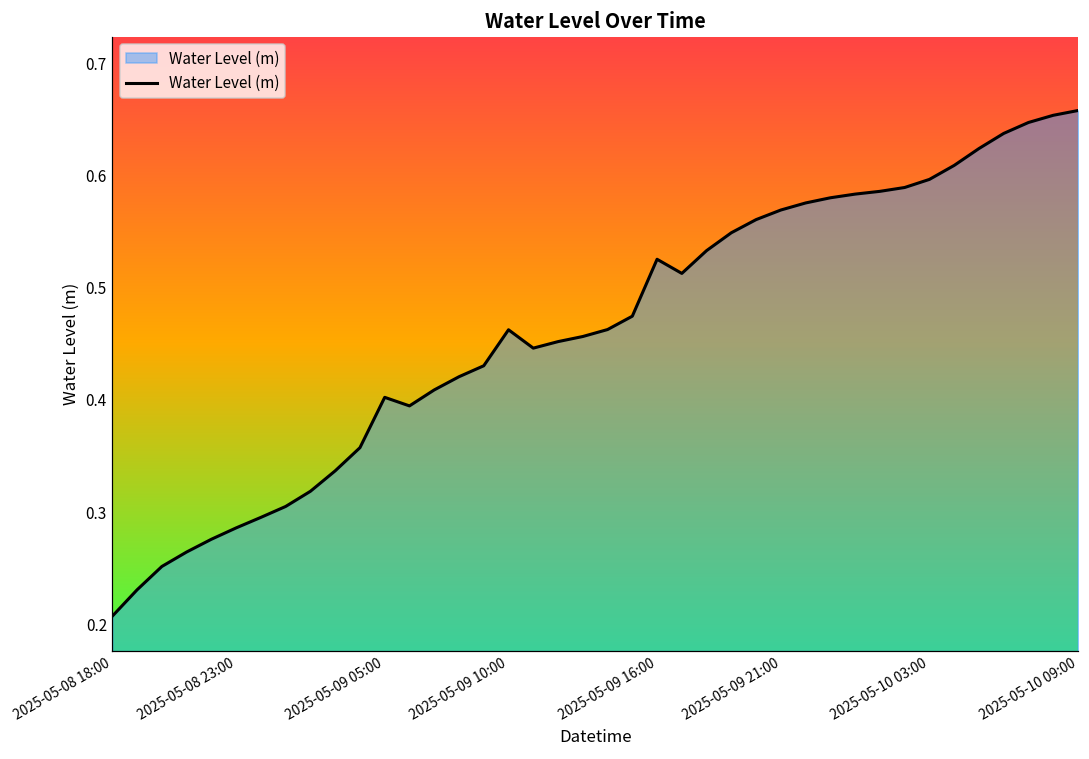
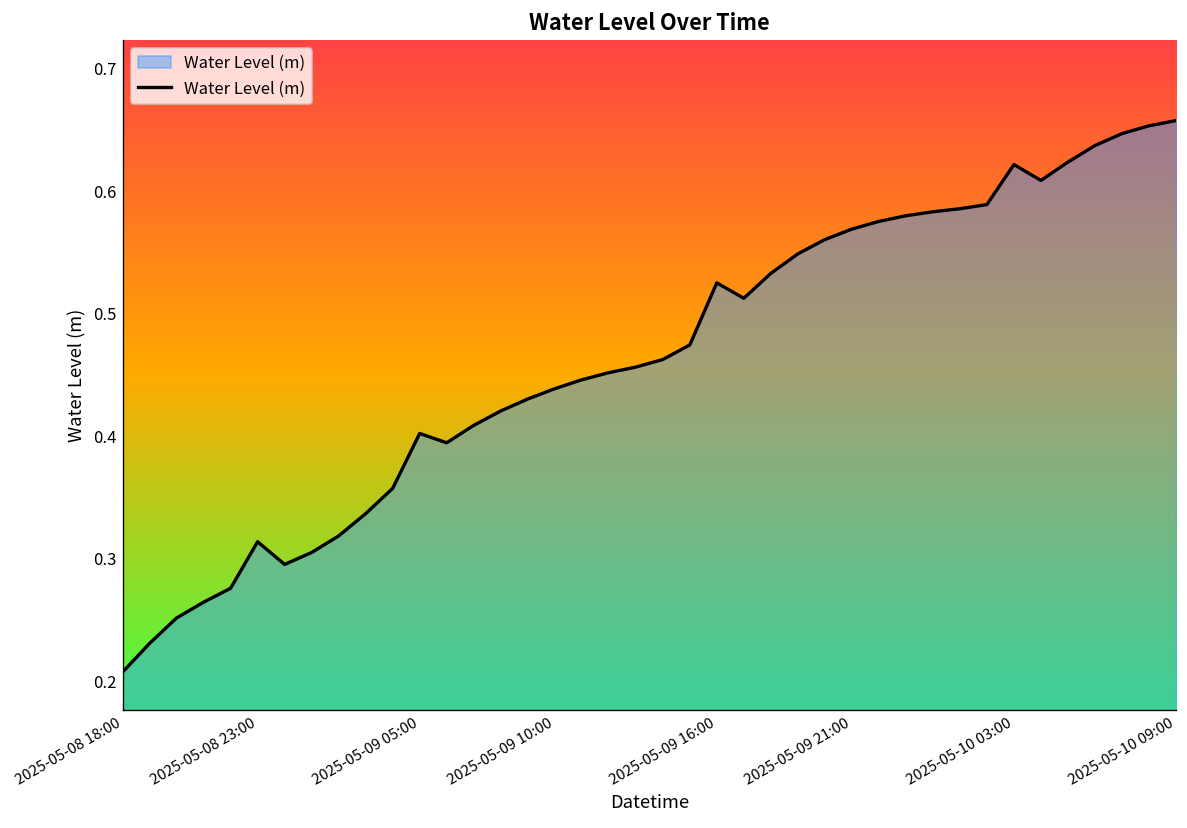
2025-05-08 23:00: 0.286 -> 0.314
2025-05-09 10:00: 0.462 -> 0.439
2025-05-10 03:00: 0.596 -> 0.622
